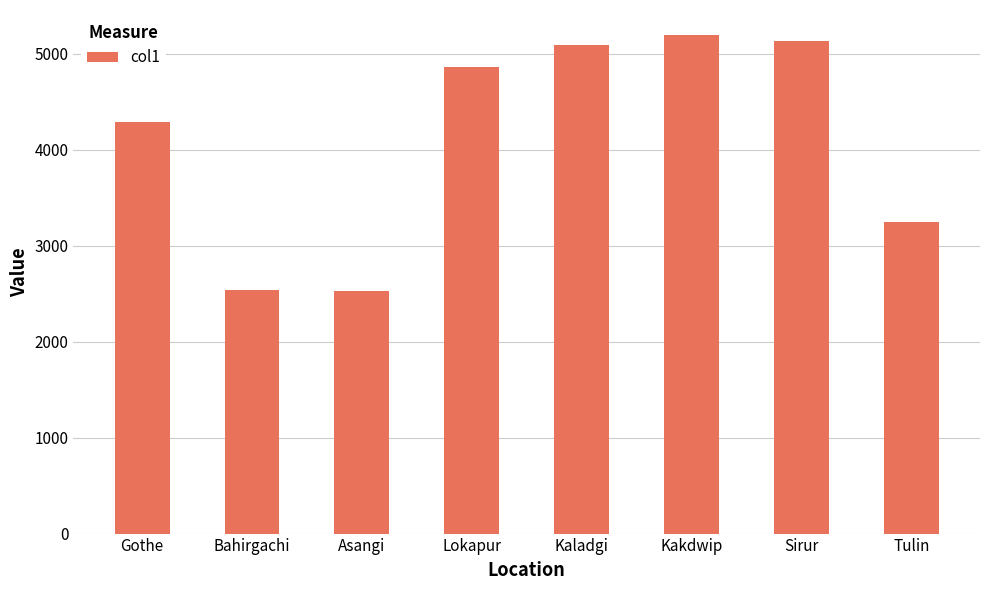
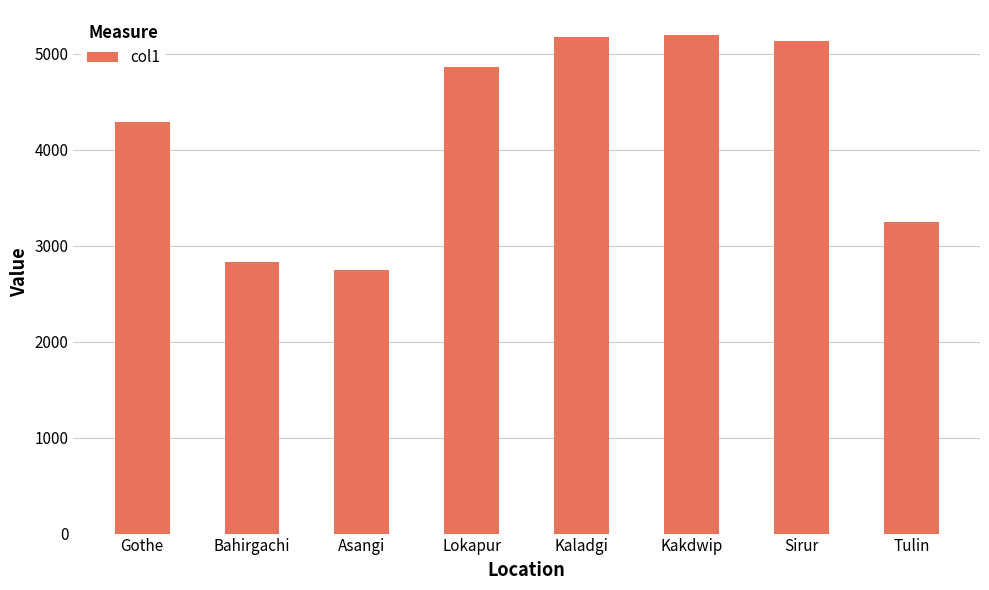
Bahirgachi: 2500 -> 2800
Asangi: 2500 -> 2700
Kaladgi: 5100 -> 5200
